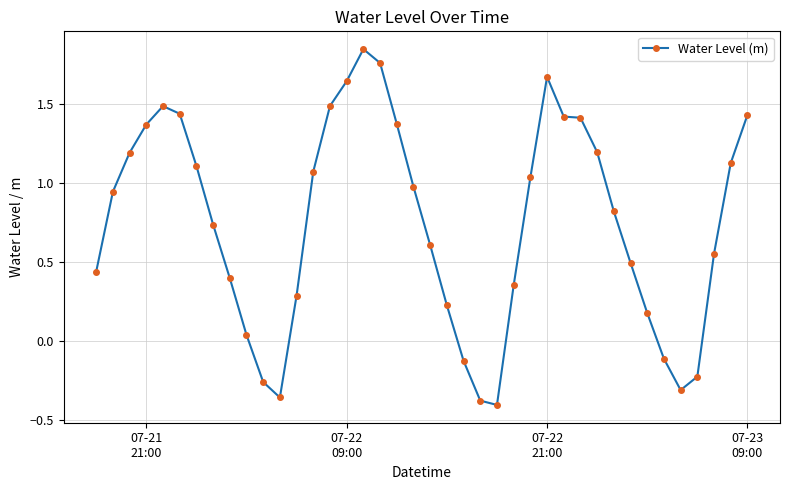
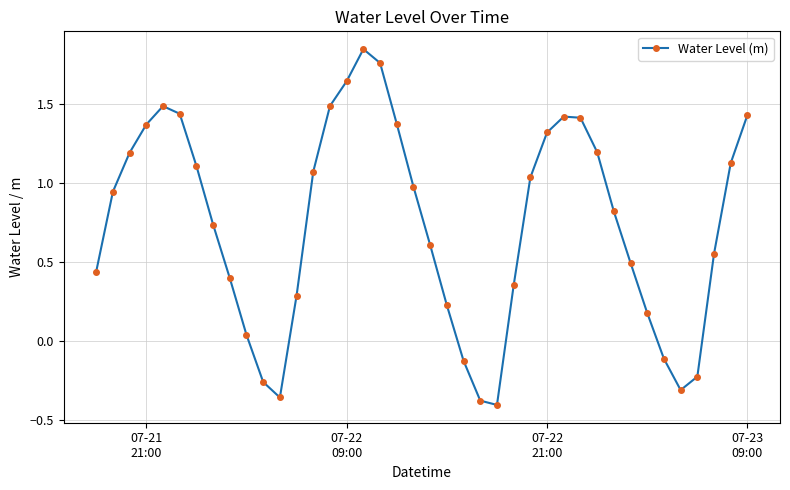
07-22 21:00: 1.67 -> 1.32
